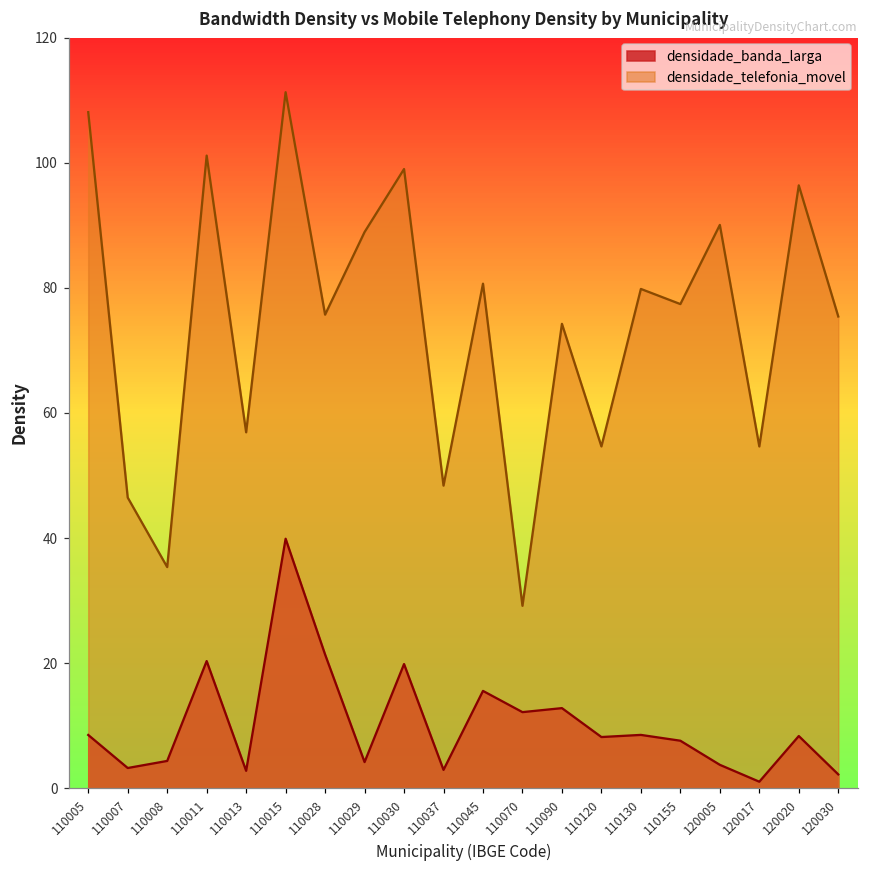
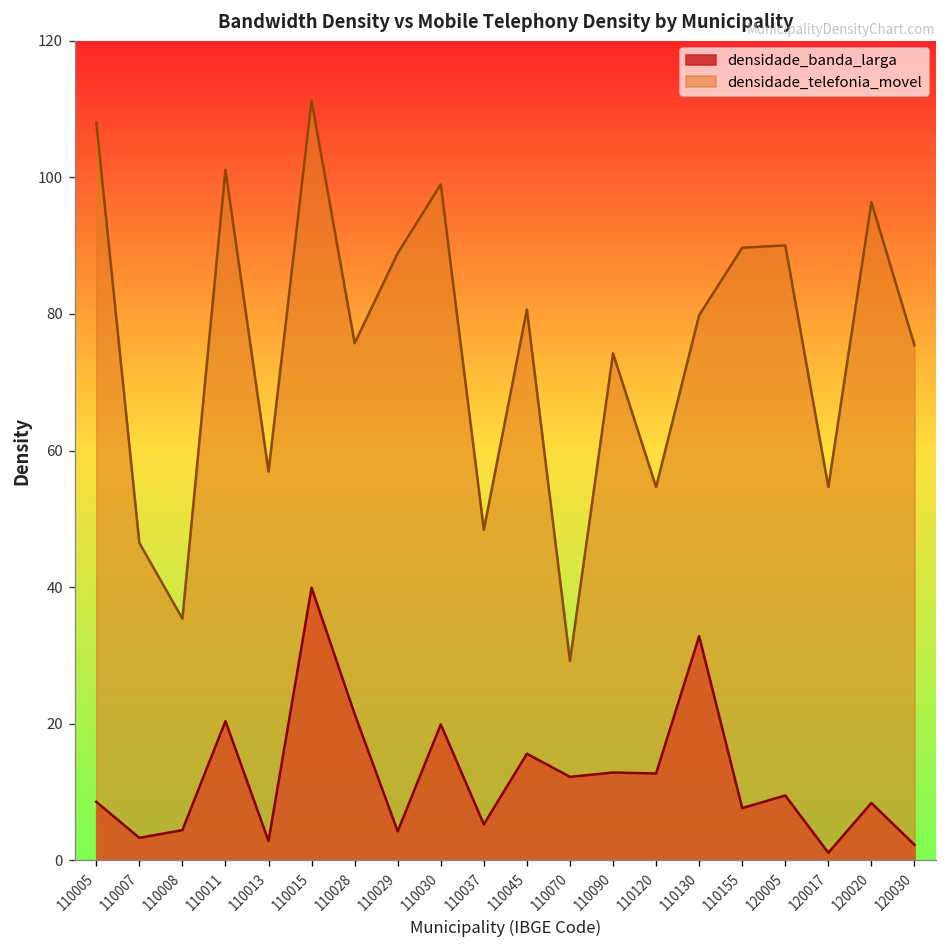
densidade_banda_larga, 110037: 3 -> 5
densidade_banda_larga, 110120: 8 -> 13
densidade_banda_larga, 110130: 9 -> 33
densidade_telefonia_movel, 110155: 77 -> 90
densidade_banda_larga, 120005: 4 -> 9
